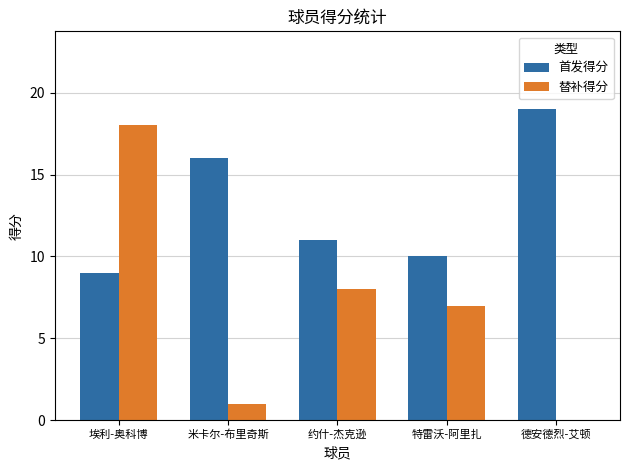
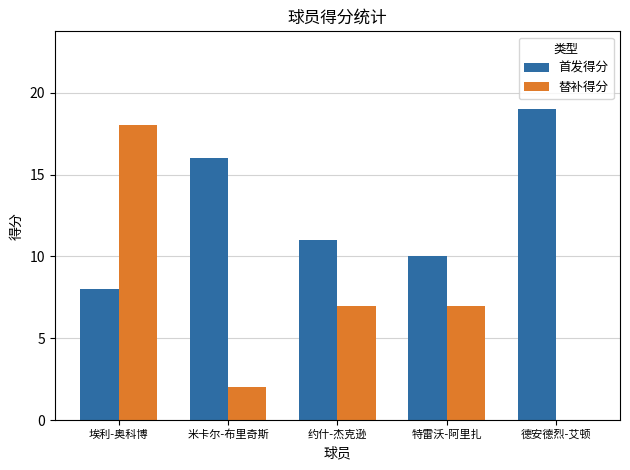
首发得分, 埃利-奥科博: 9 -> 8
替补得分, 米卡尔-布里奇斯: 1 -> 2
替补得分, 约什-杰克逊: 8 -> 7
